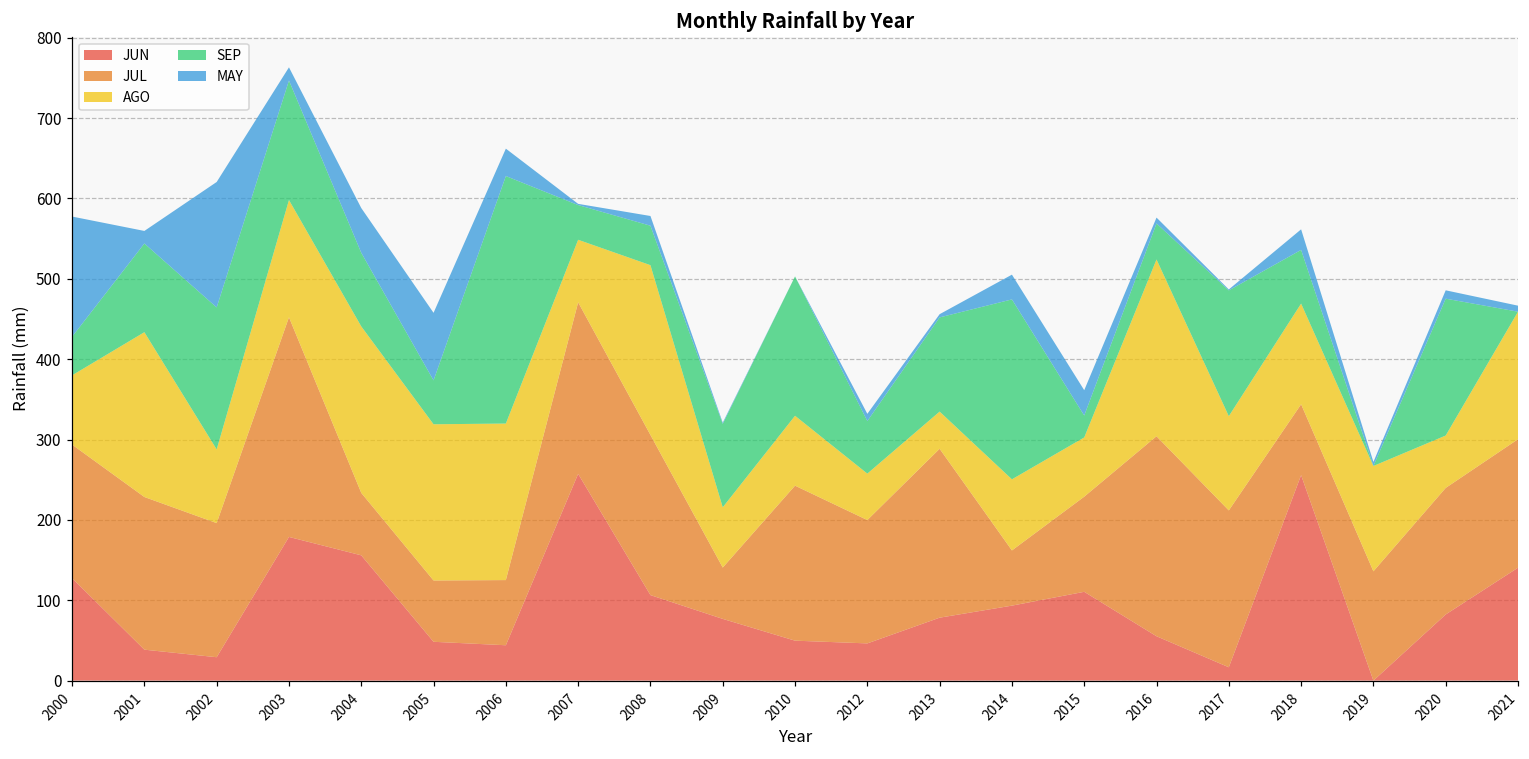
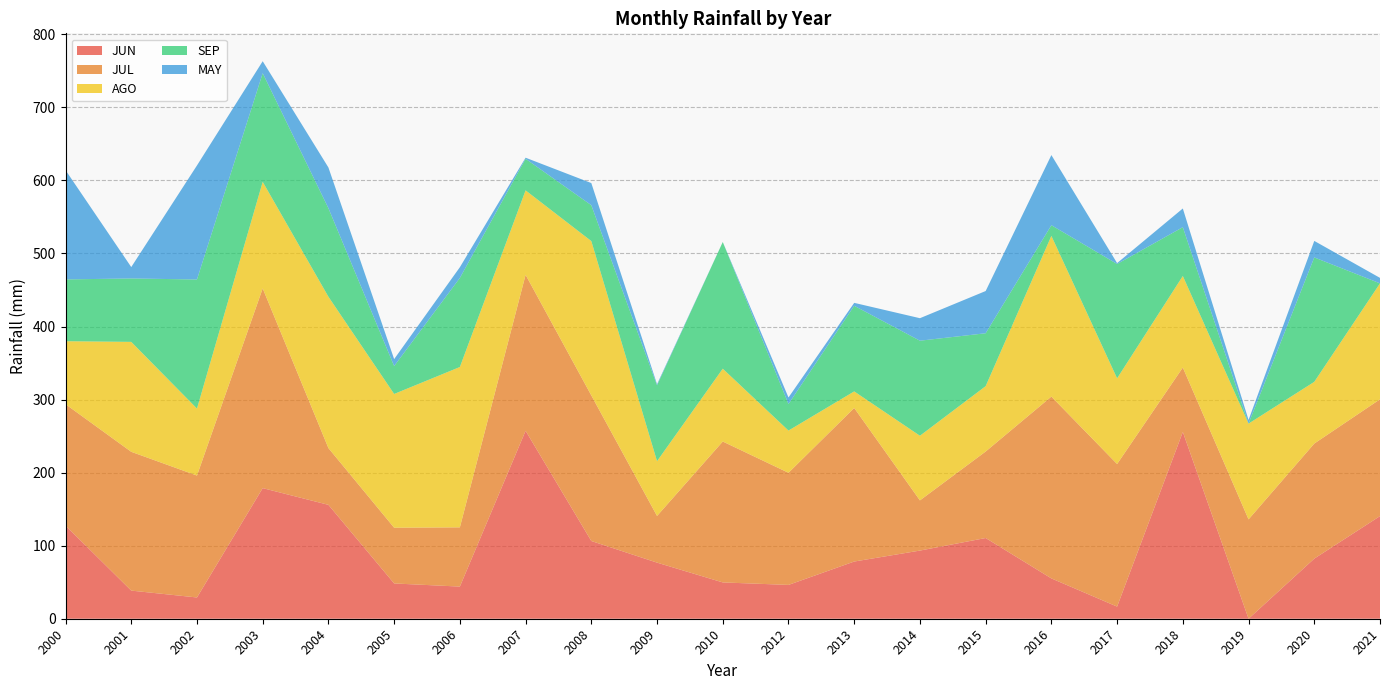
SEP, 2000: 50 -> 80
AGO, 2001: 210 -> 150
SEP, 2001: 110 -> 90
SEP, 2004: 90 -> 120
AGO, 2005: 190 -> 180
SEP, 2005: 50 -> 40
MAY, 2005: 80 -> 10
AGO, 2006: 190 -> 220
SEP, 2006: 310 -> 120
MAY, 2006: 30 -> 10
AGO, 2007: 80 -> 120
MAY, 2008: 10 -> 30
AGO, 2010: 90 -> 100
SEP, 2012: 70 -> 40
AGO, 2013: 50 -> 20
SEP, 2014: 220 -> 130
AGO, 2015: 70 -> 90
SEP, 2015: 30 -> 70
MAY, 2015: 30 -> 60
SEP, 2016: 40 -> 10
MAY, 2016: 10 -> 100
AGO, 2020: 70 -> 80
MAY, 2020: 10 -> 20
